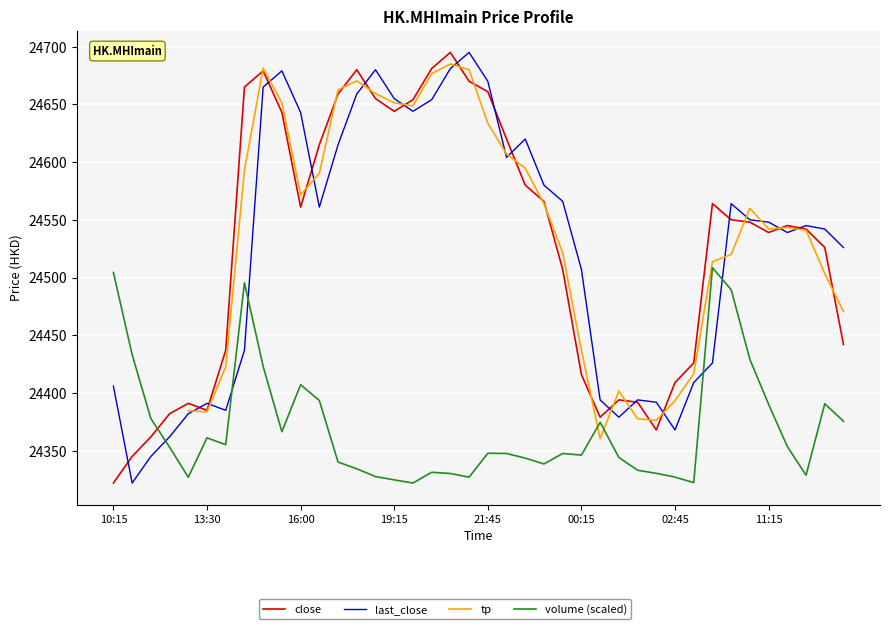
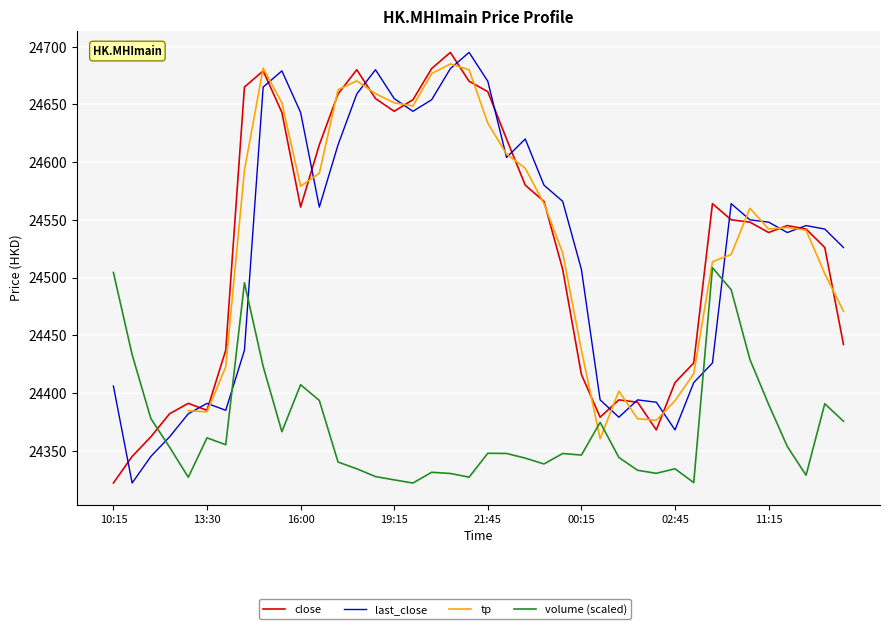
tp, 16:00: 24572 -> 24579
volume (scaled), 02:45: 24327 -> 24334
